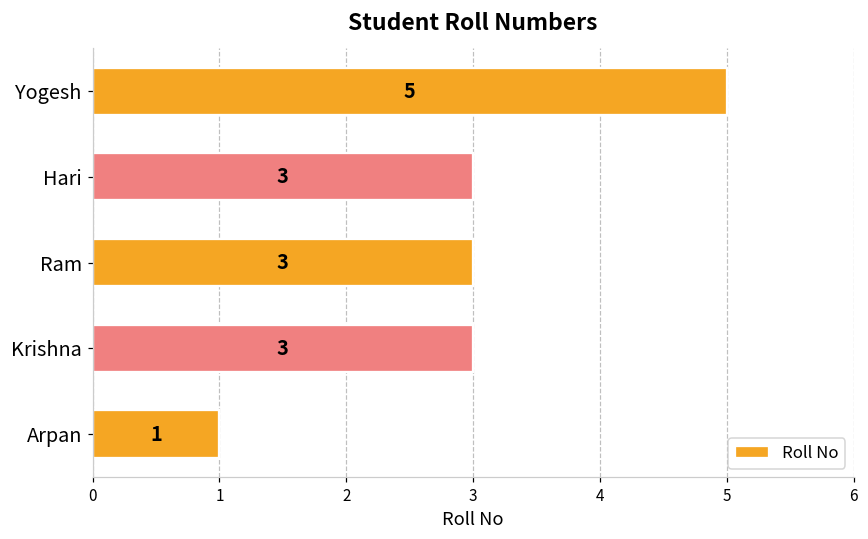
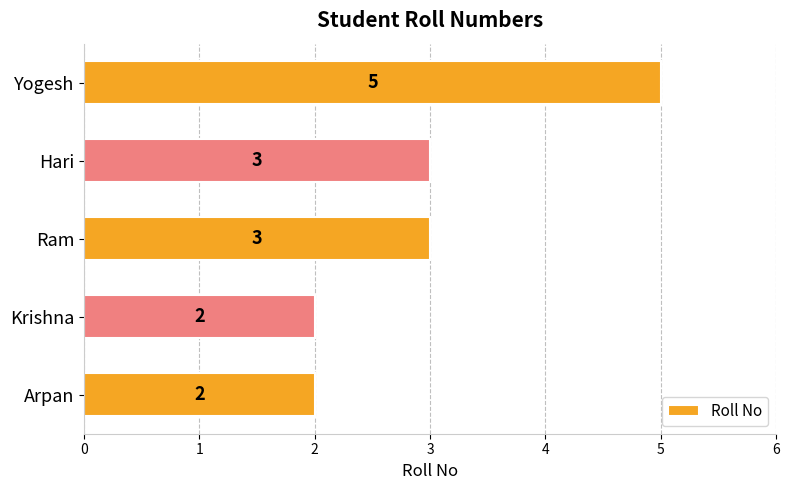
Krishna: 3 -> 2
Arpan: 1 -> 2
